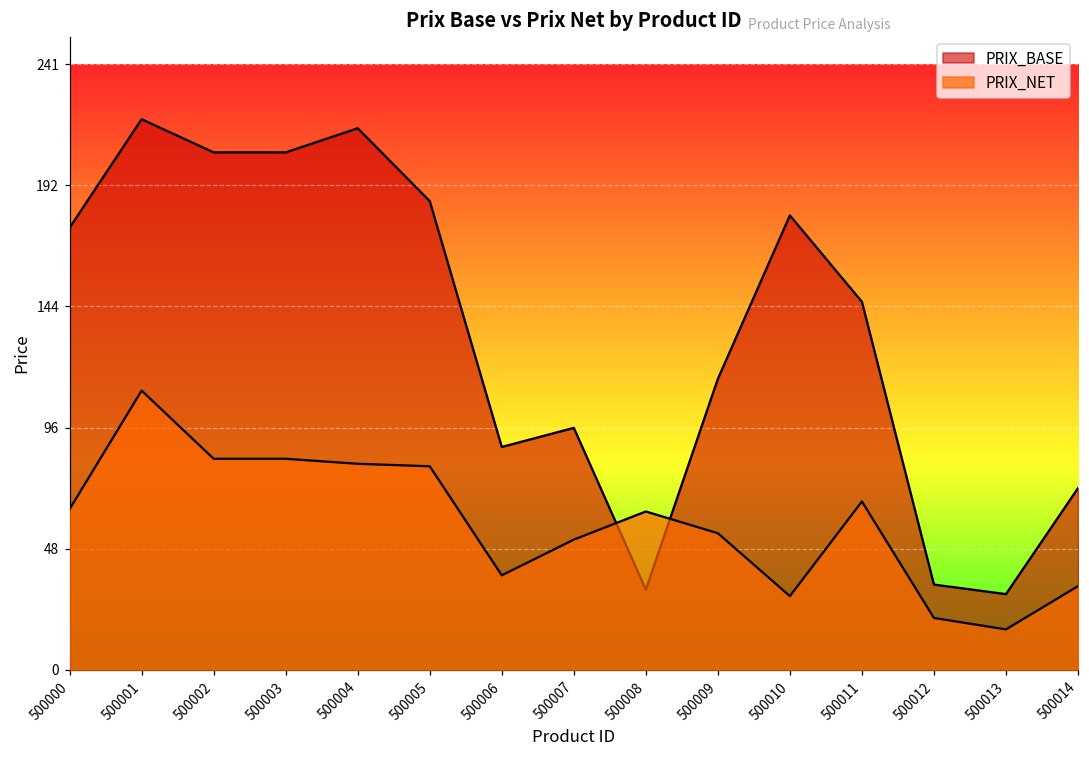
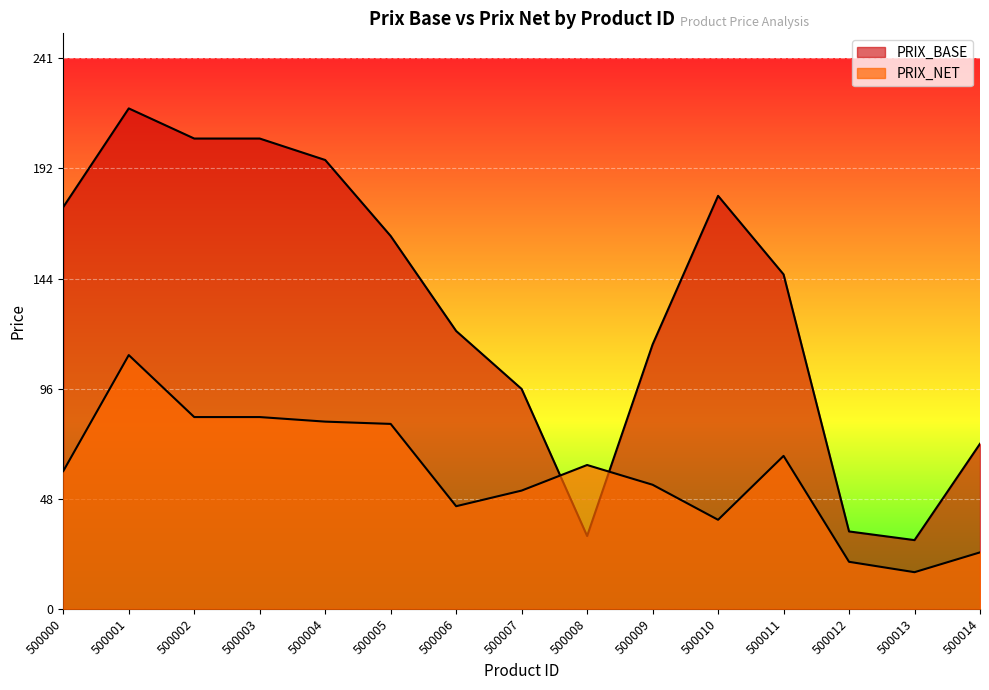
PRIX_NET, 500000: 64 -> 60
PRIX_BASE, 500004: 216 -> 197
PRIX_BASE, 500005: 187 -> 163
PRIX_BASE, 500006: 89 -> 122
PRIX_NET, 500006: 38 -> 45
PRIX_NET, 500010: 29 -> 39
PRIX_NET, 500014: 33 -> 25
